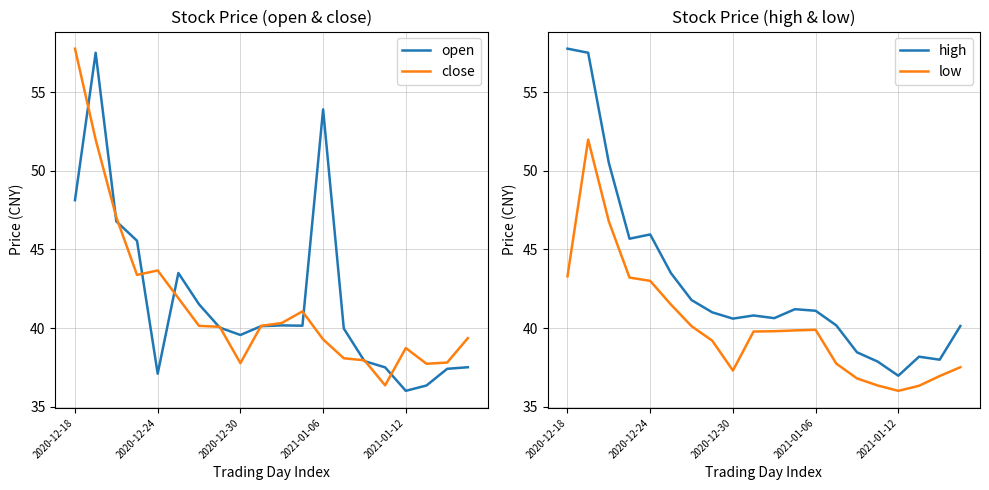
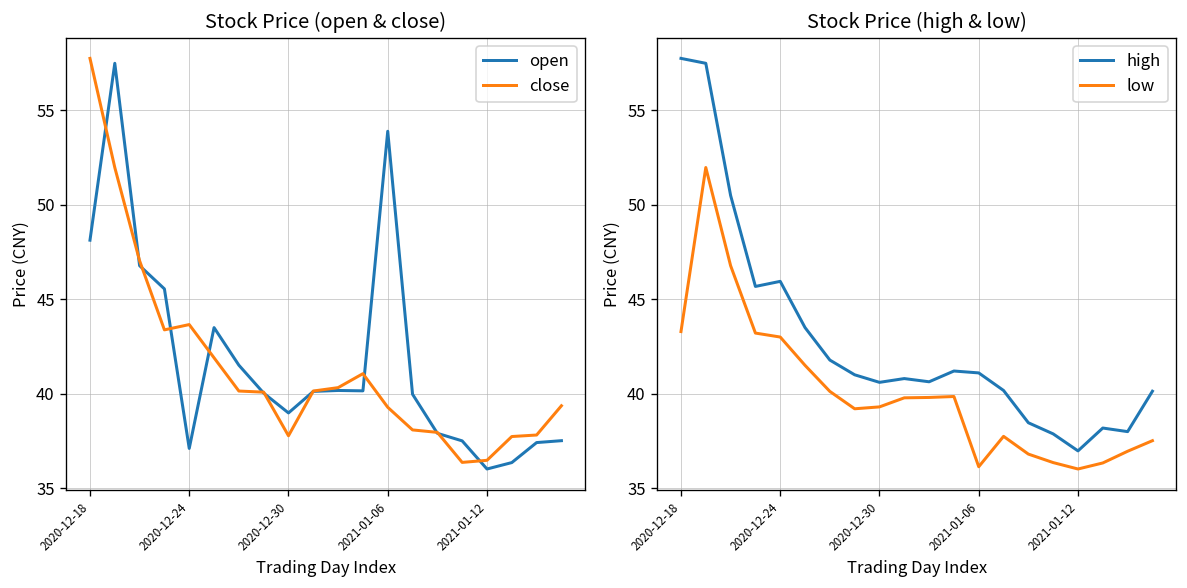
Stock Price (open & close), open, 2020-12-30: 39.6 -> 39.0
Stock Price (open & close), close, 2021-01-12: 38.7 -> 36.5
Stock Price (high & low), low, 2020-12-30: 37.3 -> 39.3
Stock Price (high & low), low, 2021-01-06: 39.9 -> 36.1
